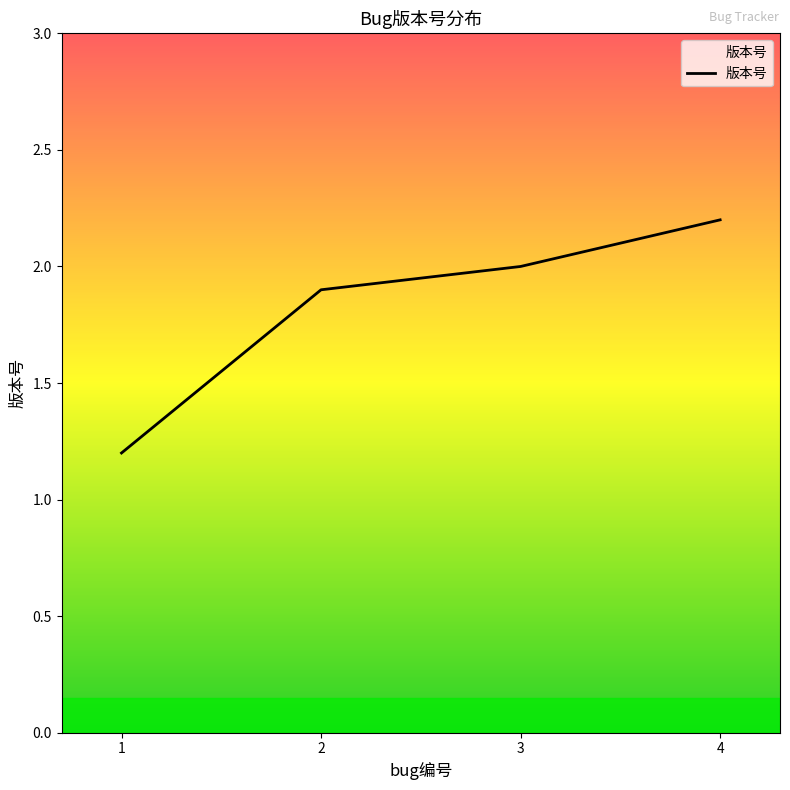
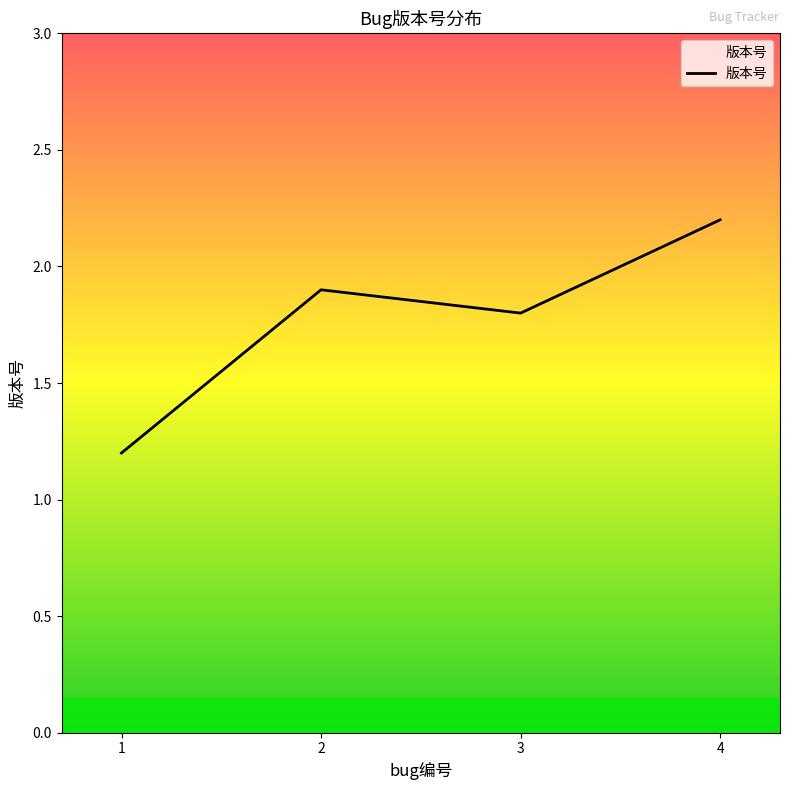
3: 2.0 -> 1.8
